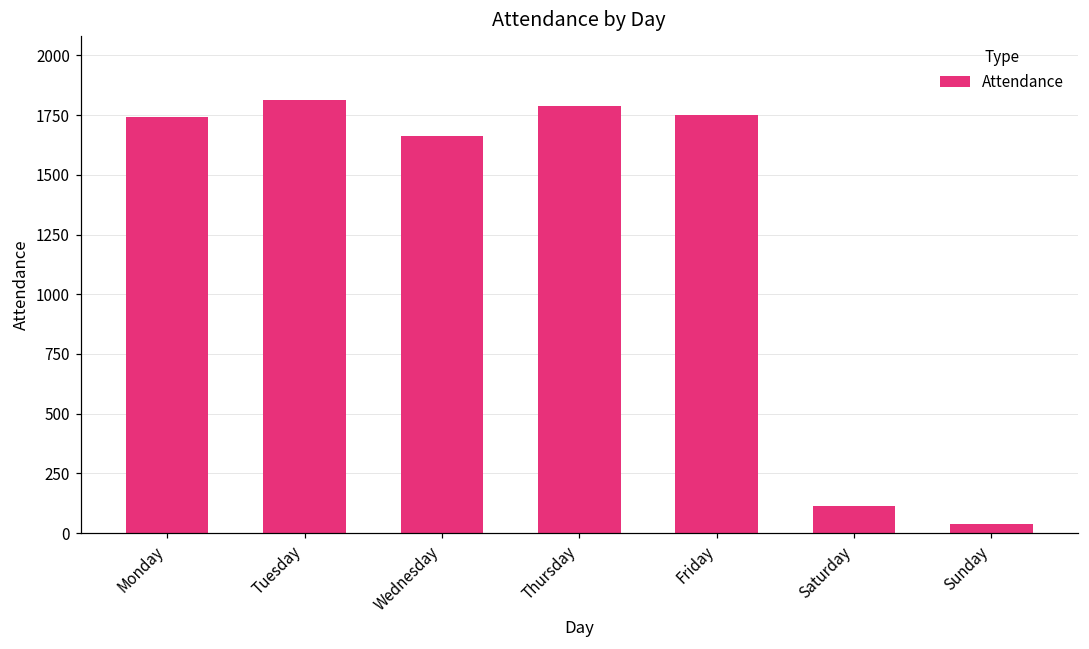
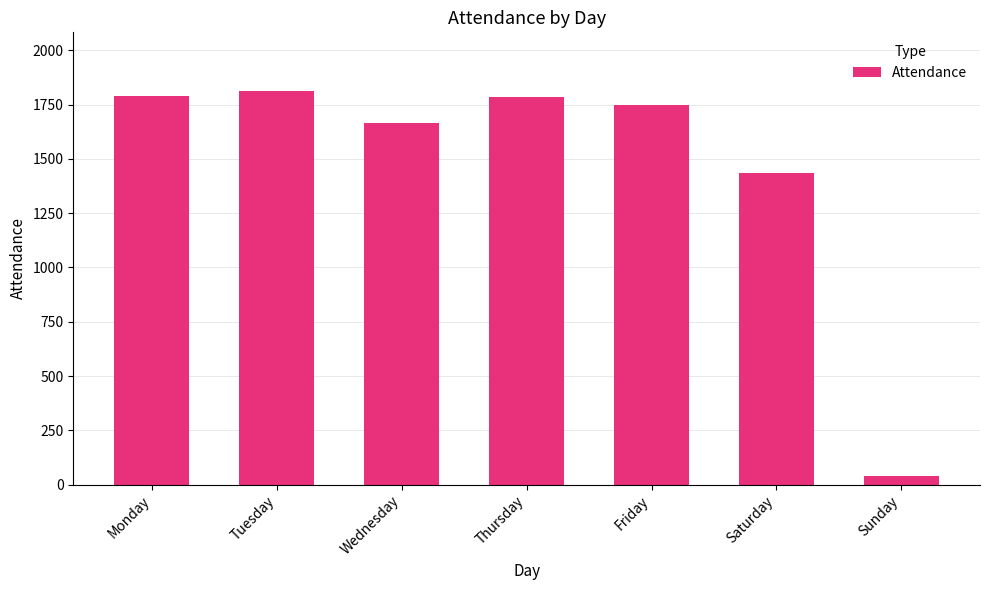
Monday: 1740 -> 1790
Saturday: 110 -> 1430
